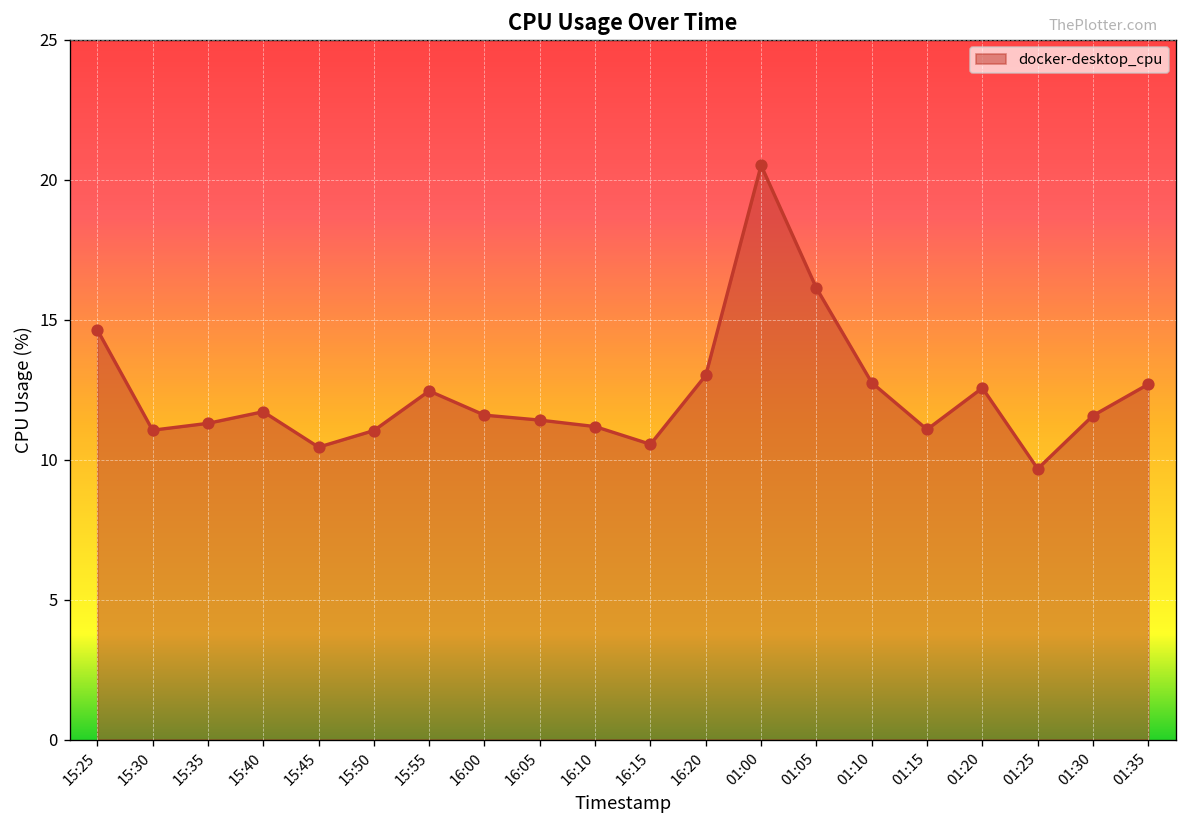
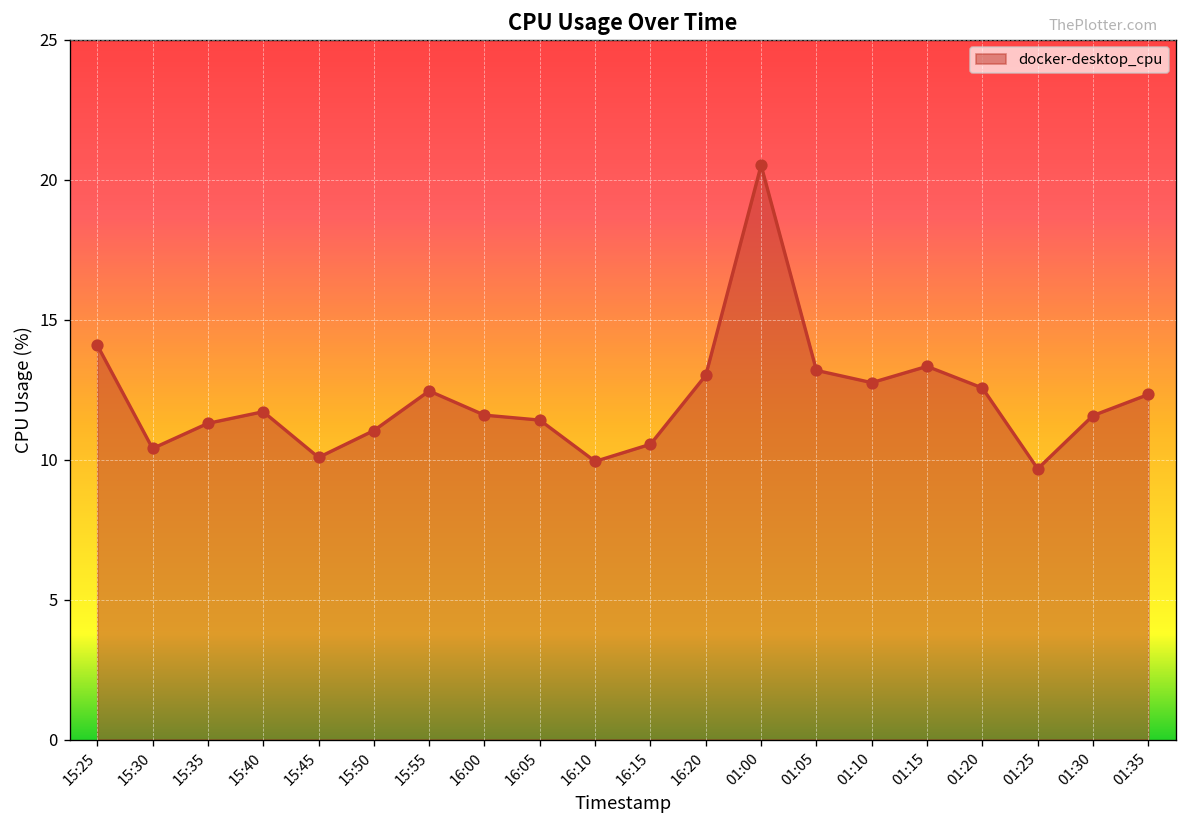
15:25: 14.6 -> 14.1
15:30: 11.1 -> 10.4
15:45: 10.5 -> 10.1
16:10: 11.2 -> 9.9
01:05: 16.1 -> 13.2
01:15: 11.1 -> 13.3
01:35: 12.7 -> 12.3
